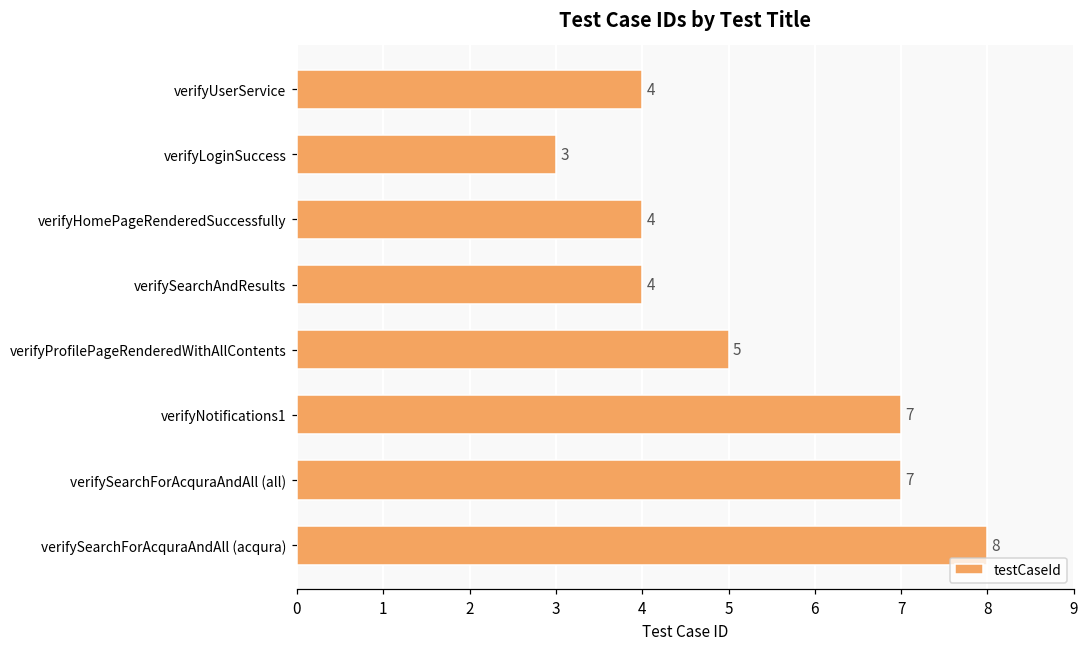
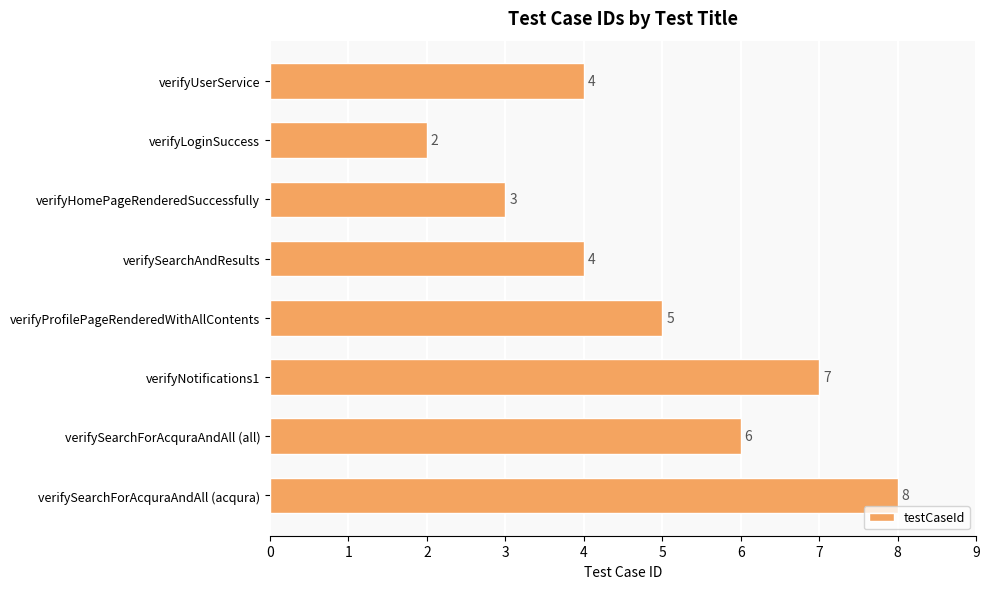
verifyLoginSuccess: 3 -> 2
verifyHomePageRenderedSuccessfully: 4 -> 3
verifySearchForAcquraAndAll (all): 7 -> 6
